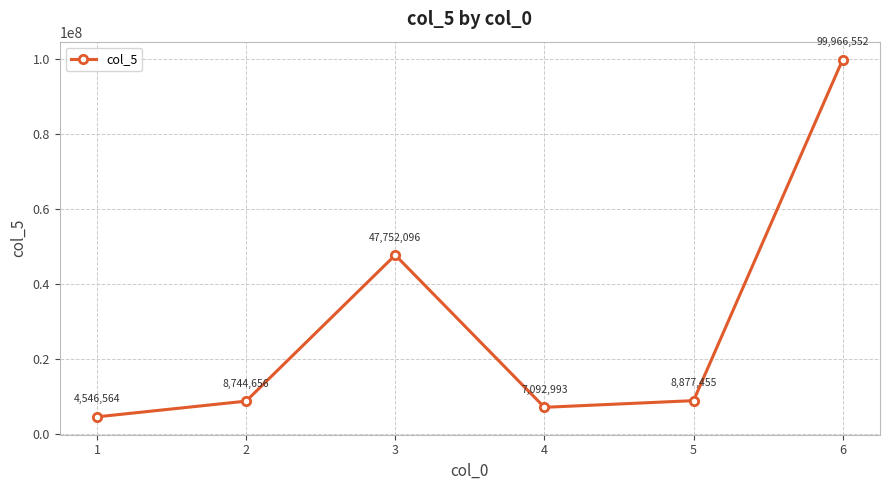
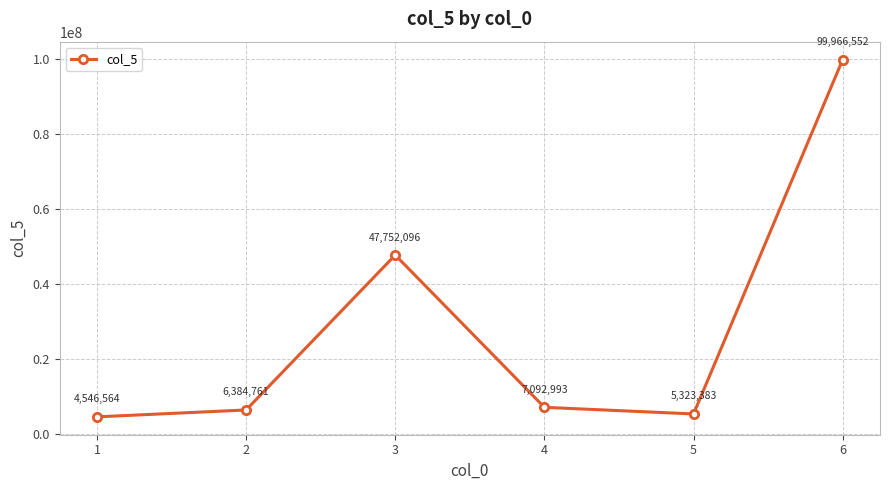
2: 8,744,656 -> 6,384,761
5: 8,877,455 -> 5,323,383
